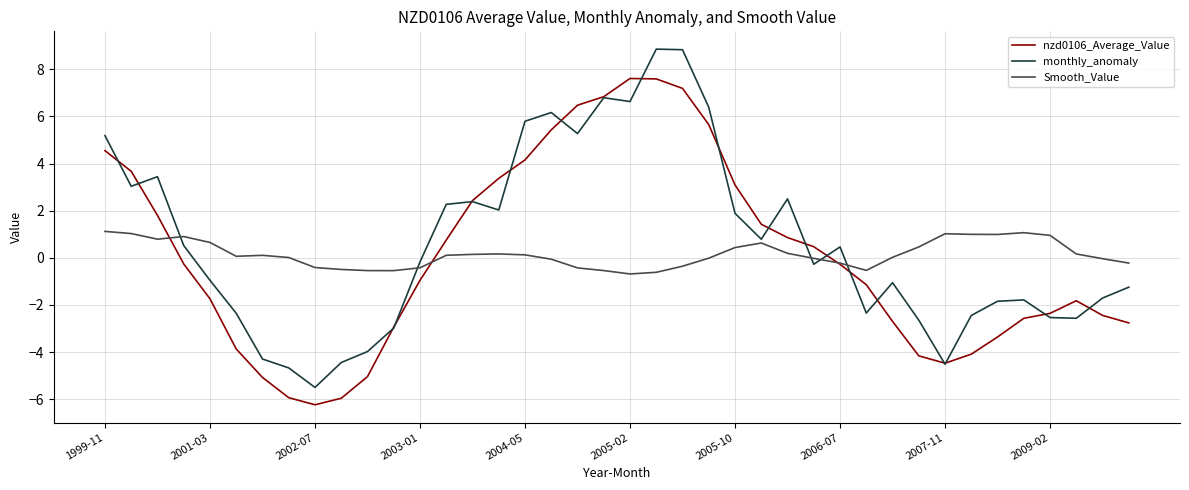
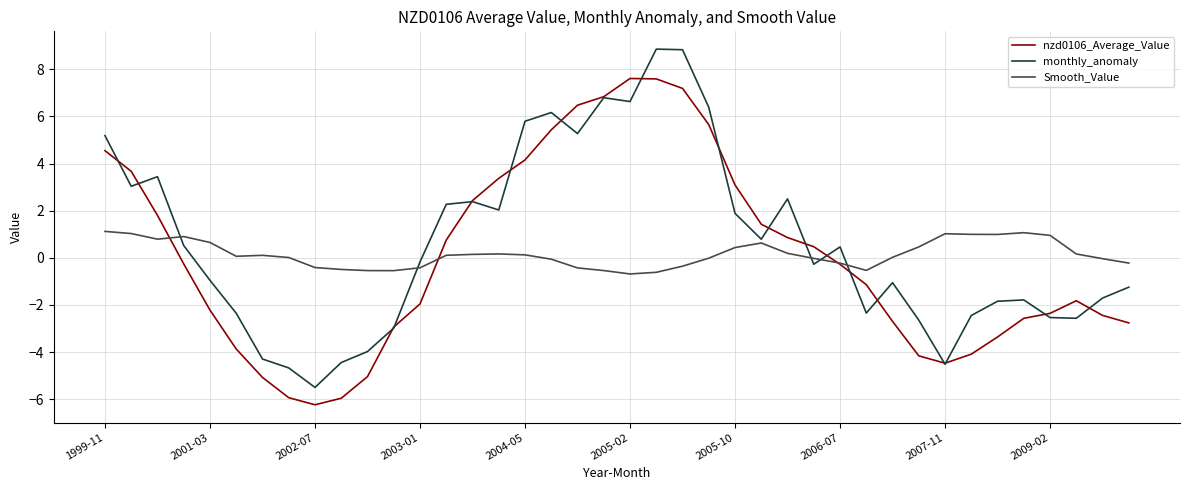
nzd0106_Average_Value, 2001-03: -1.7 -> -2.2
nzd0106_Average_Value, 2003-01: -1.0 -> -2.0
